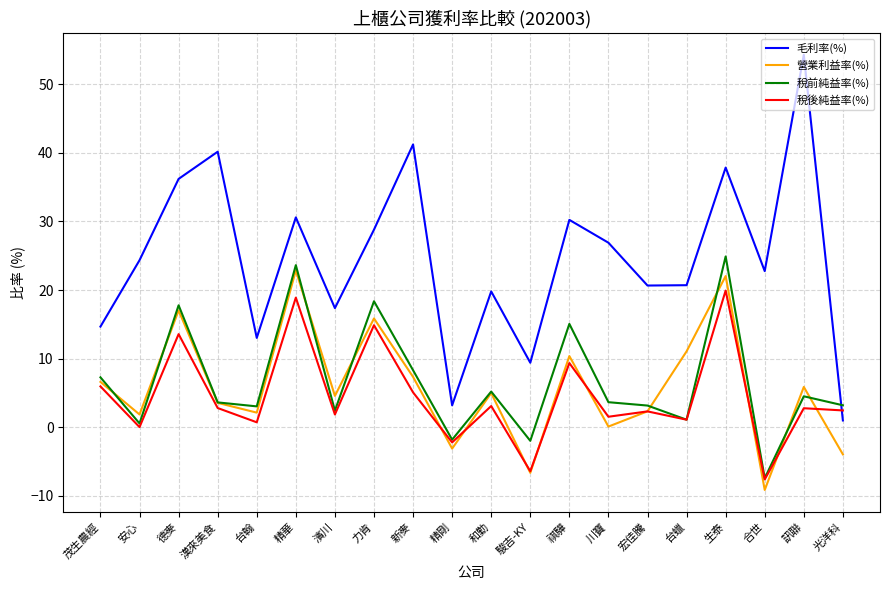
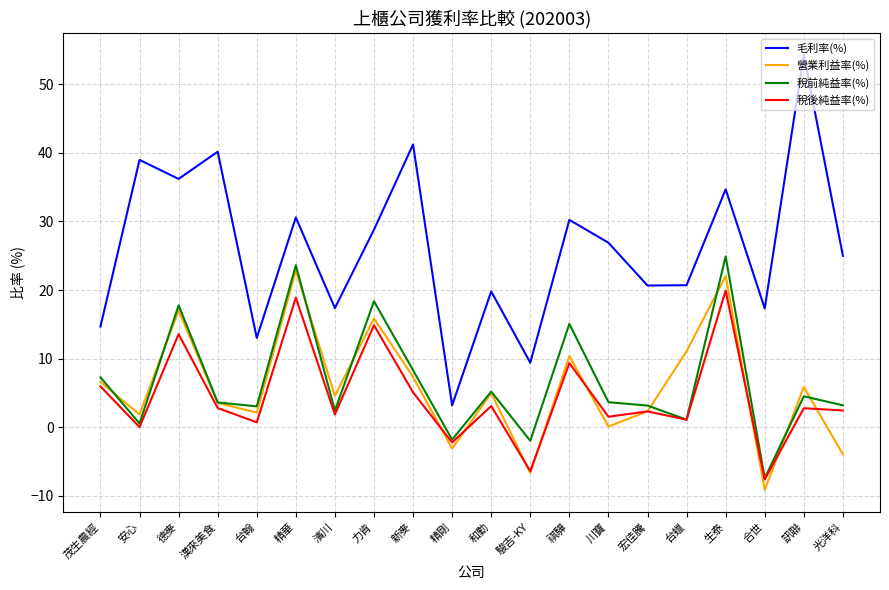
毛利率(%), 安心: 24 -> 39
毛利率(%), 生泰: 38 -> 35
毛利率(%), 合世: 23 -> 17
毛利率(%), 光洋科: 1 -> 25
